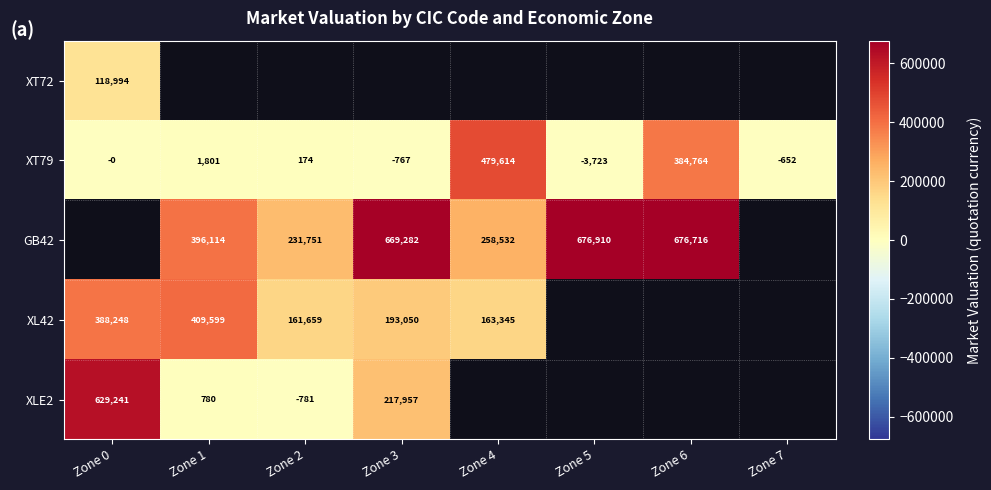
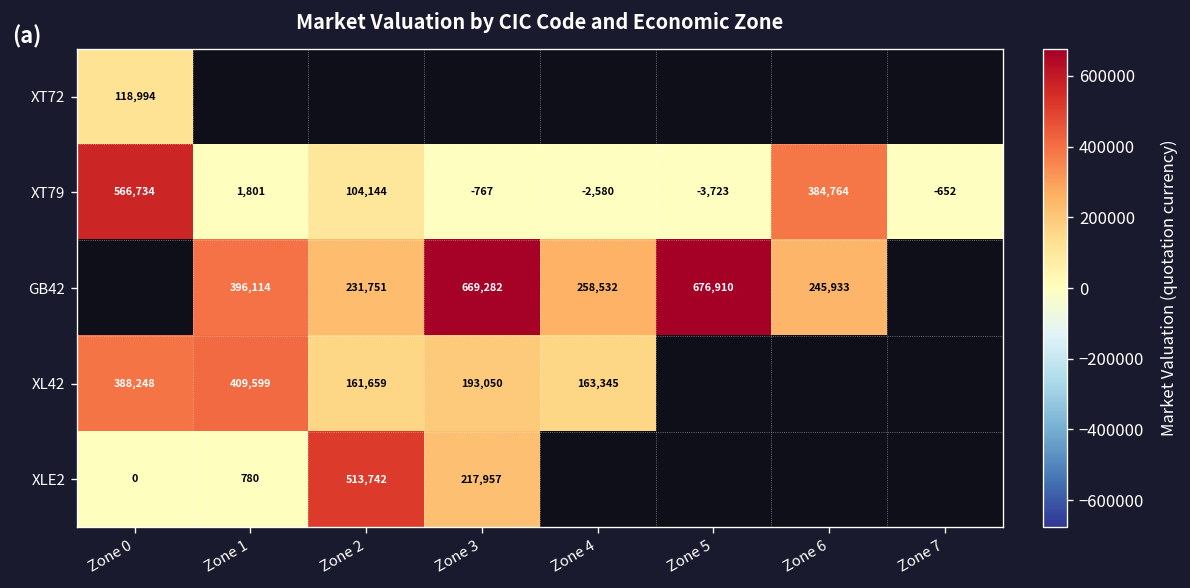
XT79, Zone 0: -0 -> 566,734
XT79, Zone 2: 174 -> 104,144
XT79, Zone 4: 479,614 -> -2,580
GB42, Zone 6: 676,716 -> 245,933
XLE2, Zone 0: 629,241 -> 0
XLE2, Zone 2: -781 -> 513,742
